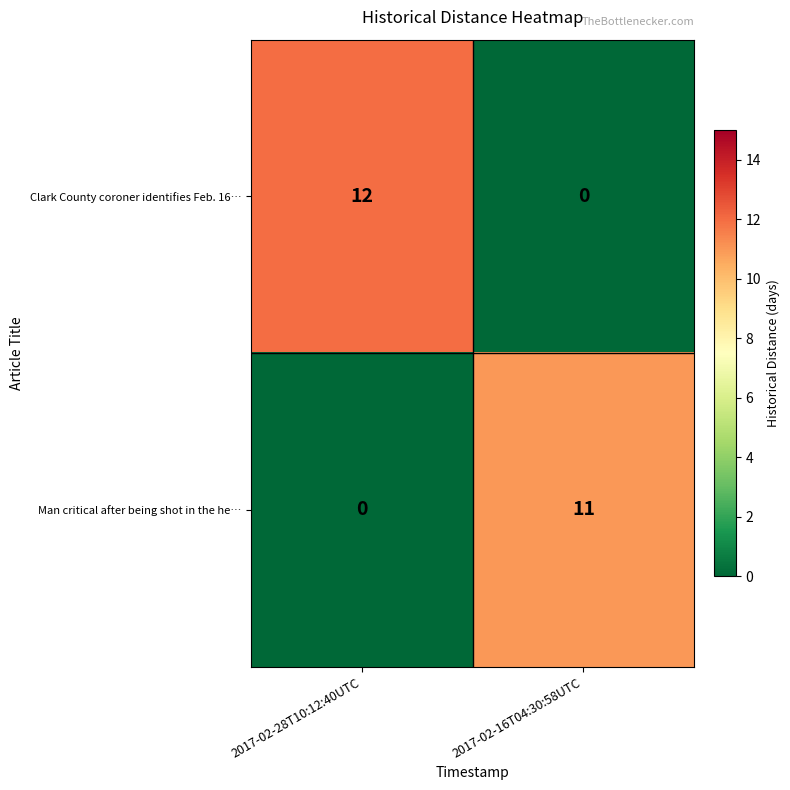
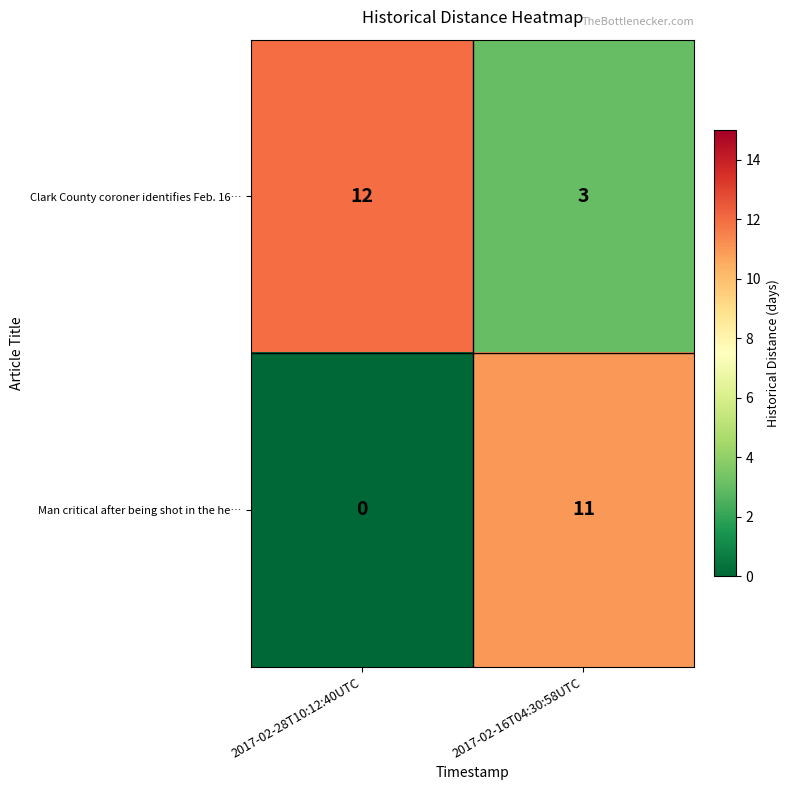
Clark County coroner identifies Feb. 16…, 2017-02-16T04:30:58UTC: 0 -> 3
